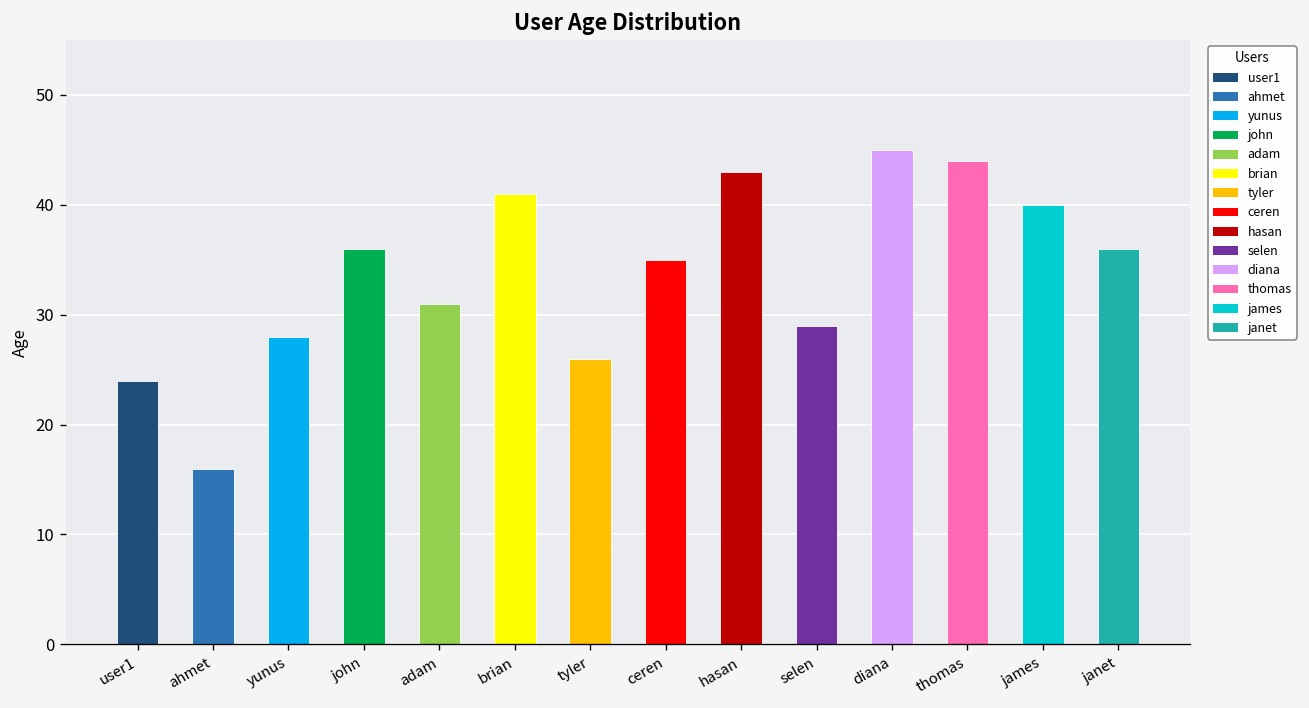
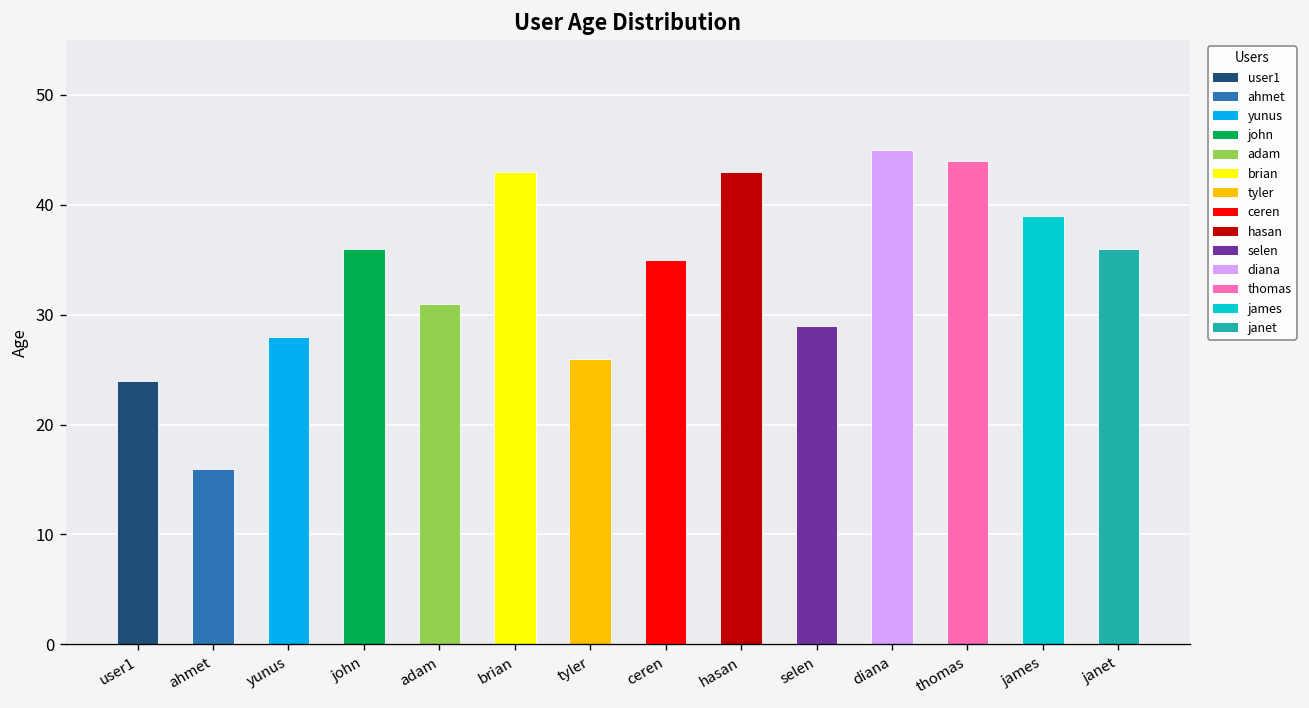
brian: 41 -> 43
james: 40 -> 39
